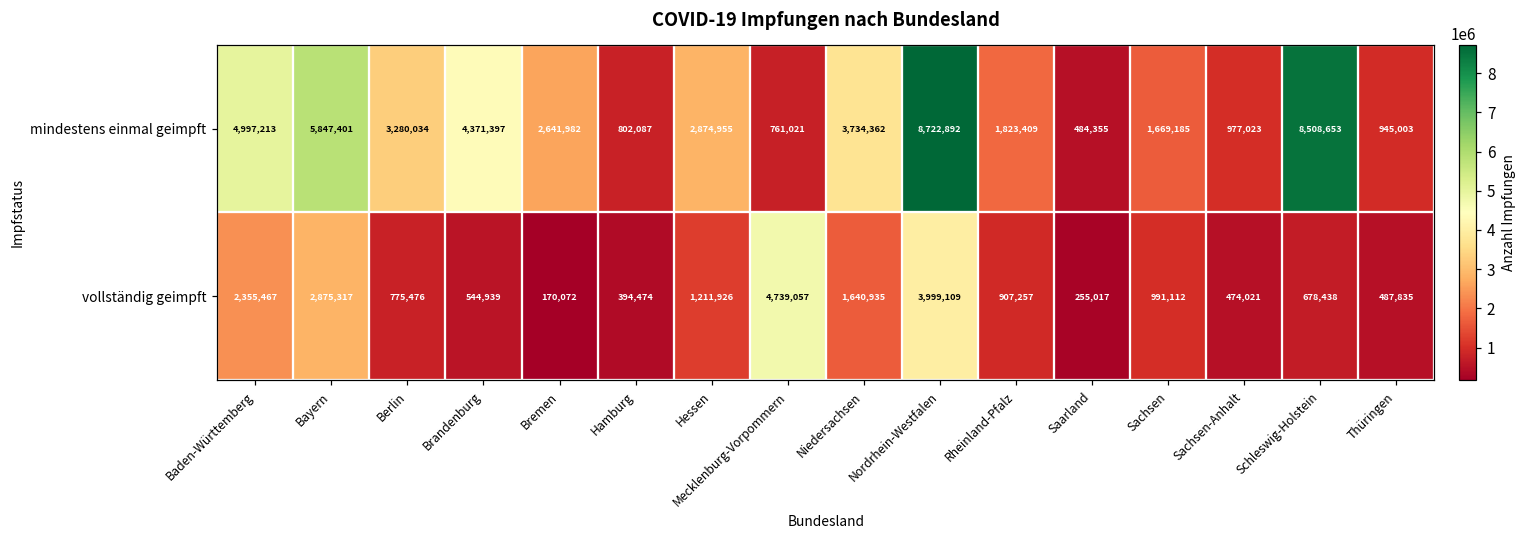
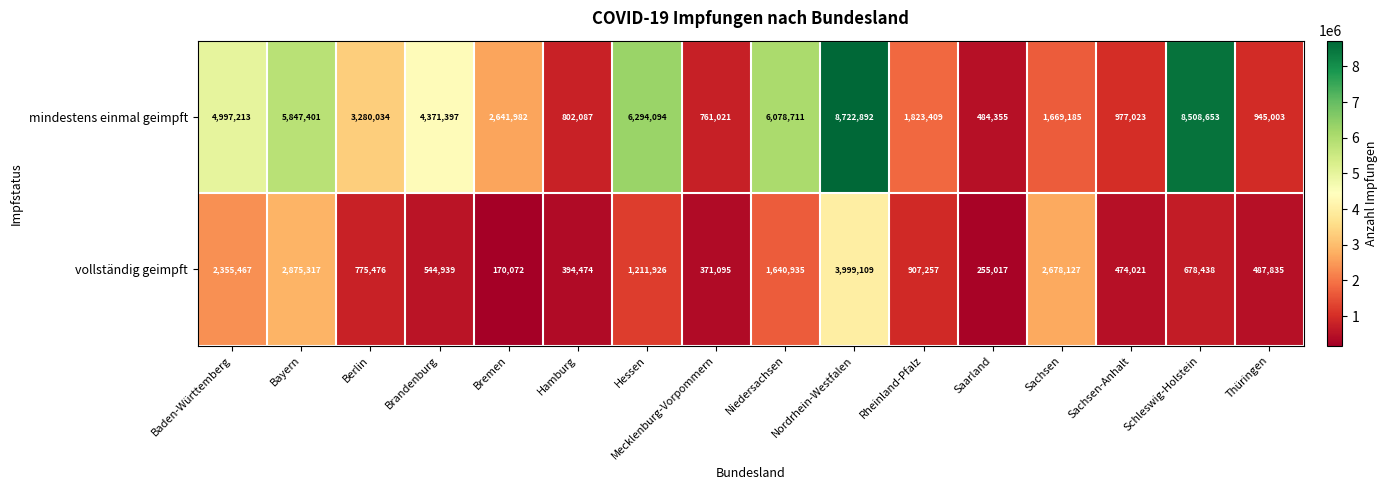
mindestens einmal geimpft, Hessen: 2,874,955 -> 6,294,094
mindestens einmal geimpft, Niedersachsen: 3,734,362 -> 6,078,711
vollständig geimpft, Mecklenburg-Vorpommern: 4,739,057 -> 371,095
vollständig geimpft, Sachsen: 991,112 -> 2,678,127
